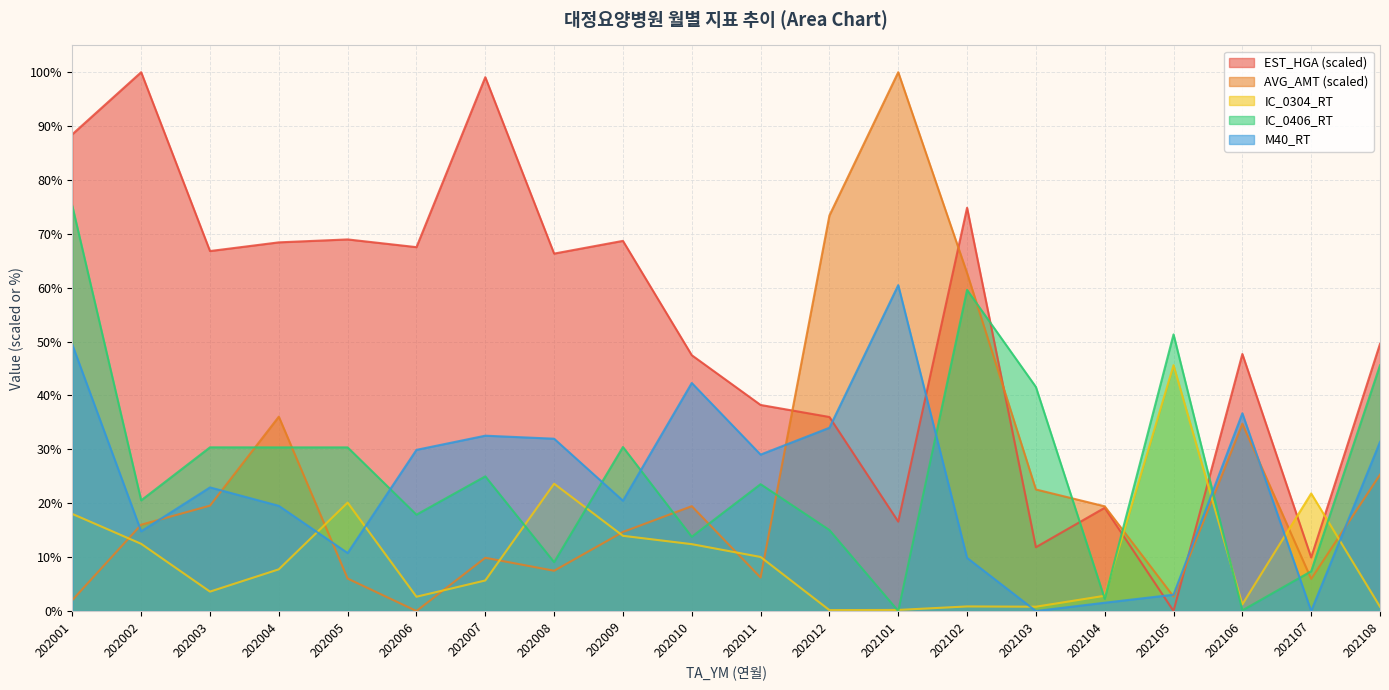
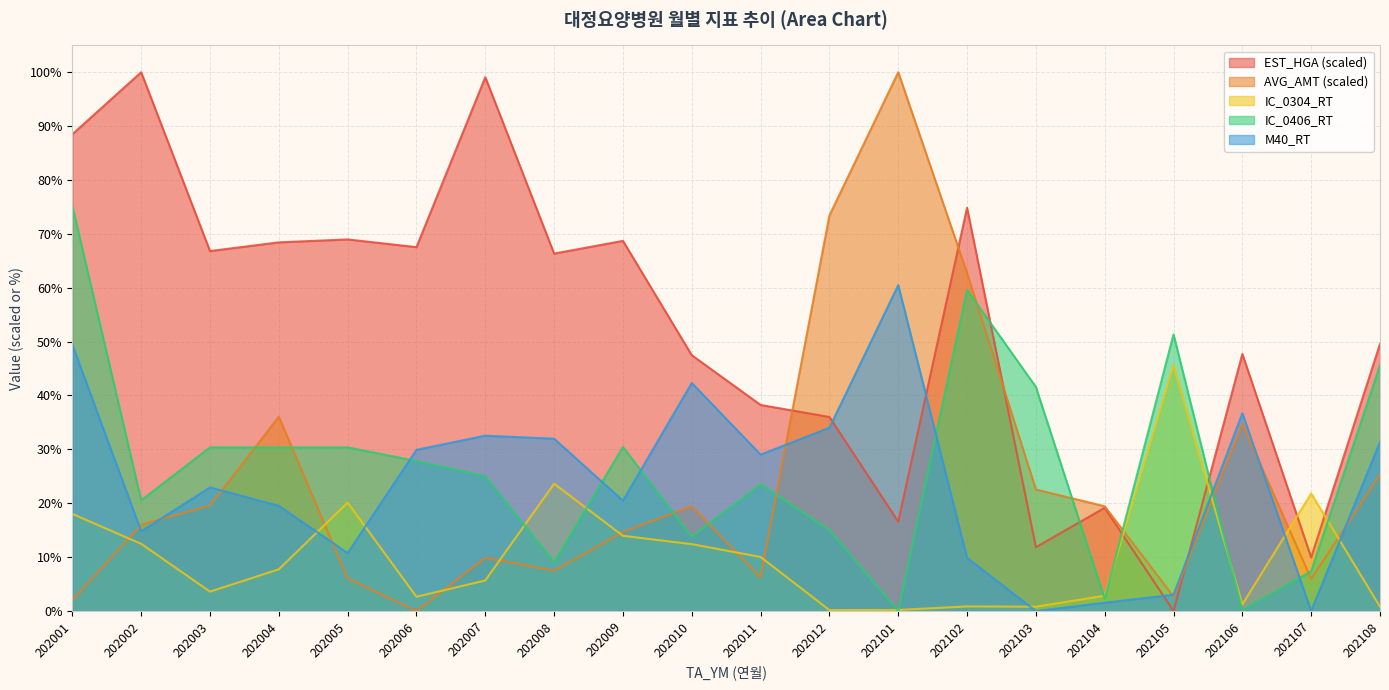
IC_0406_RT, 202006: 18% -> 28%
